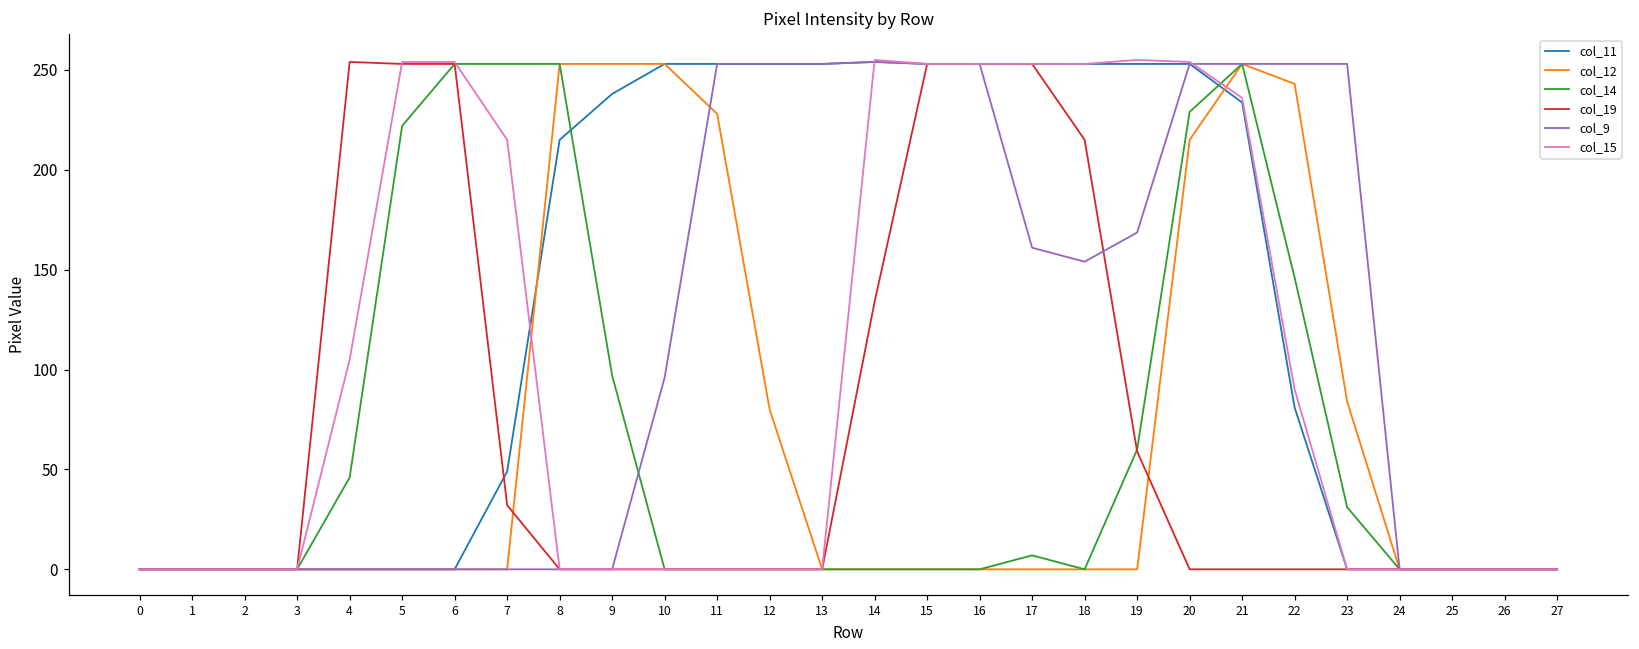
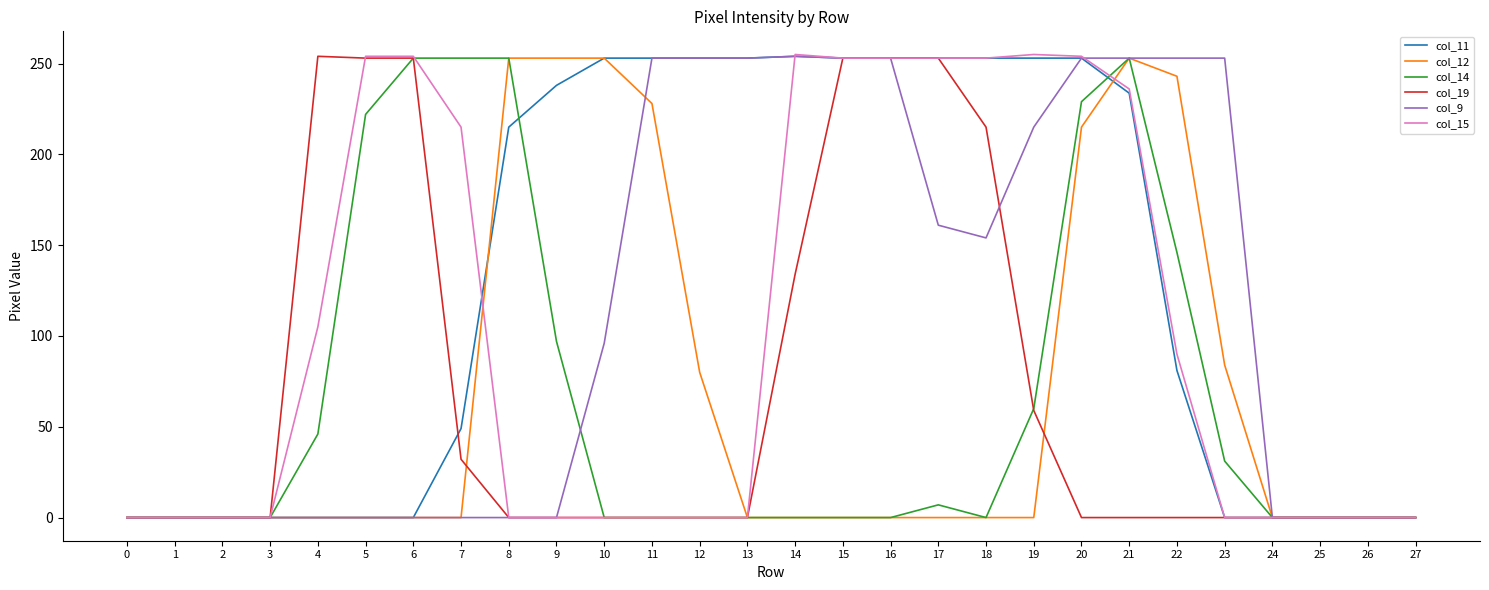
col_9, 19: 169 -> 215
